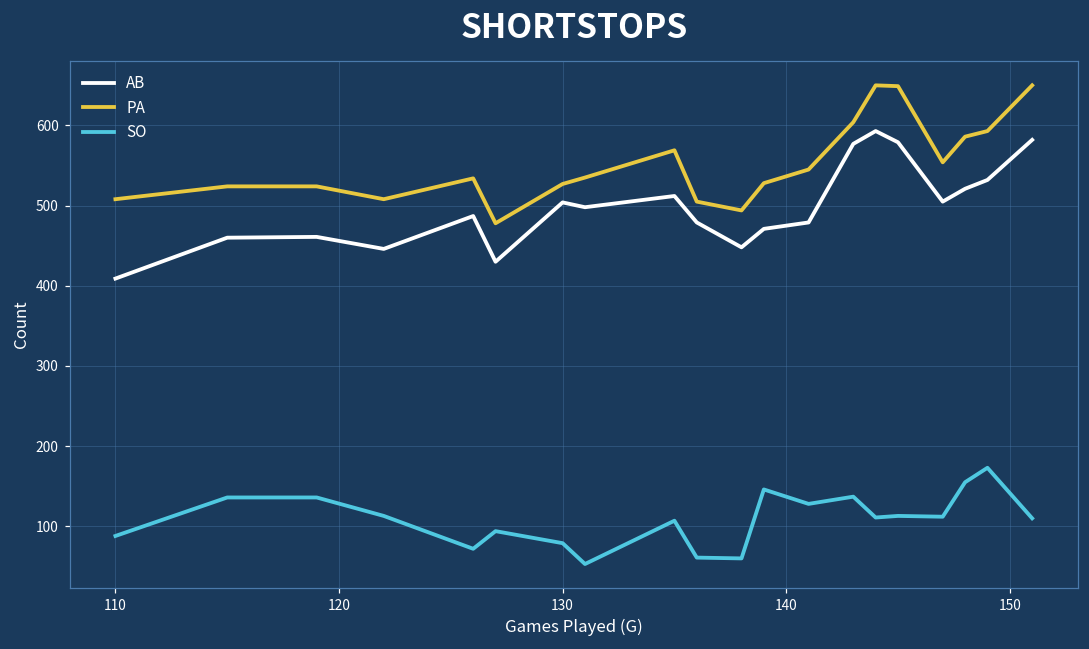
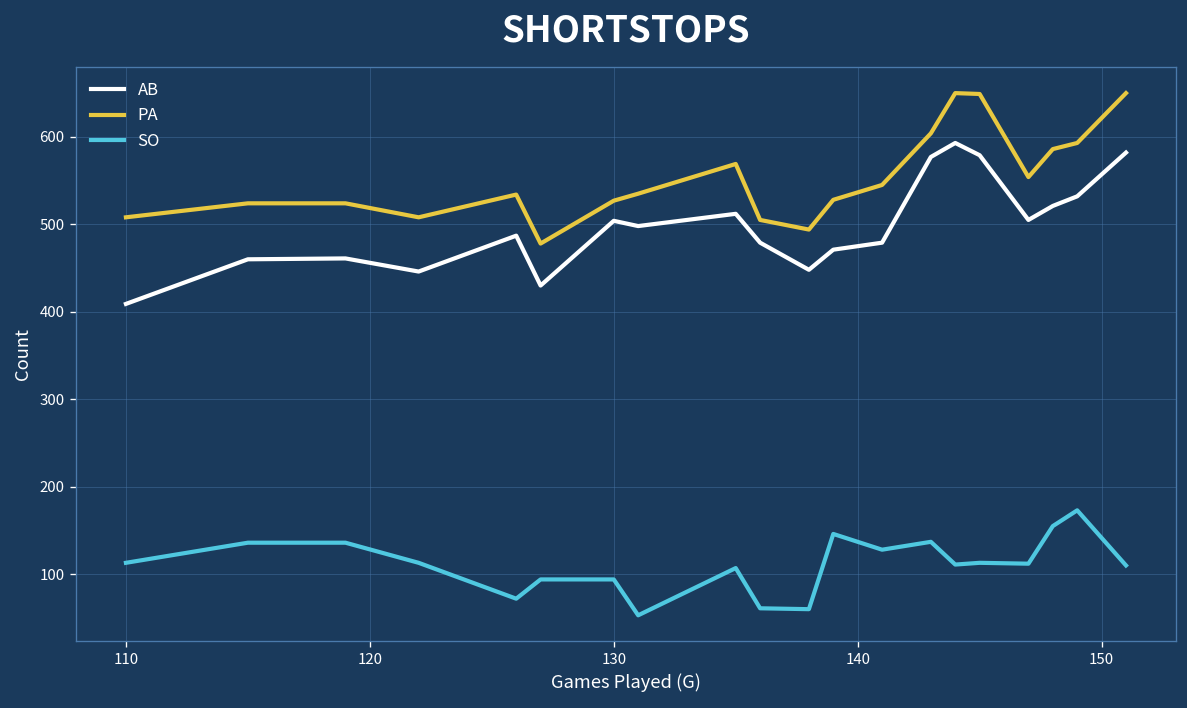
SO, 110: 90 -> 110
SO, 130: 80 -> 90
